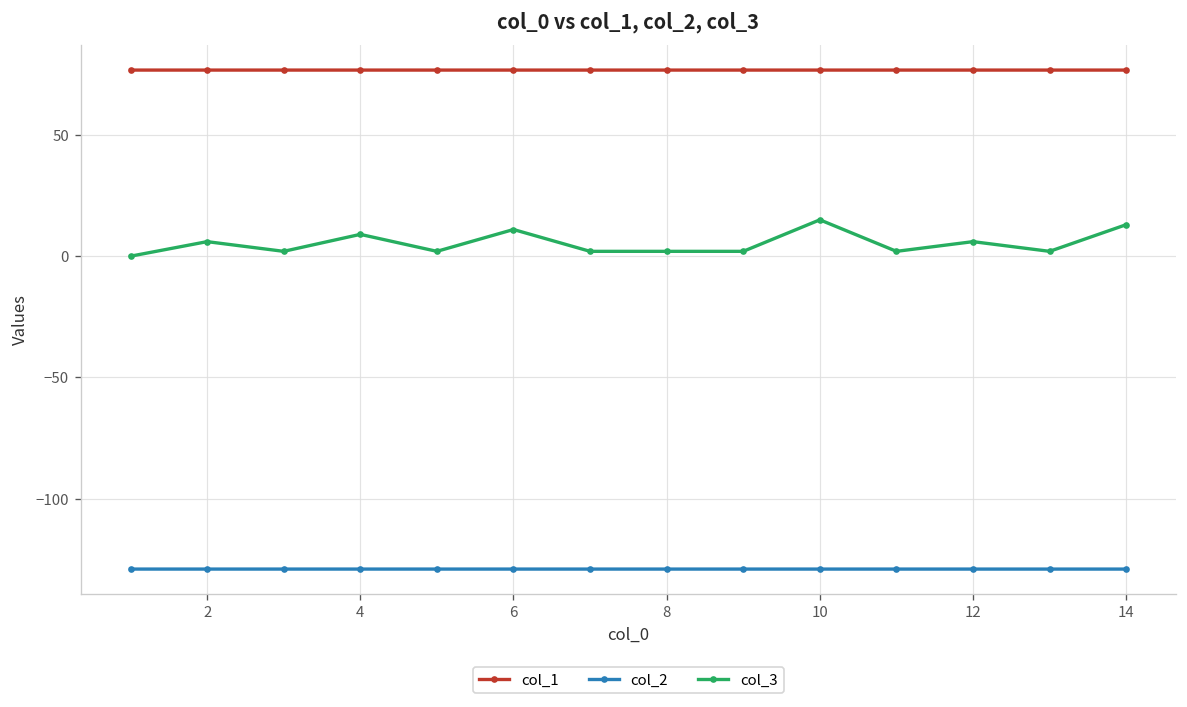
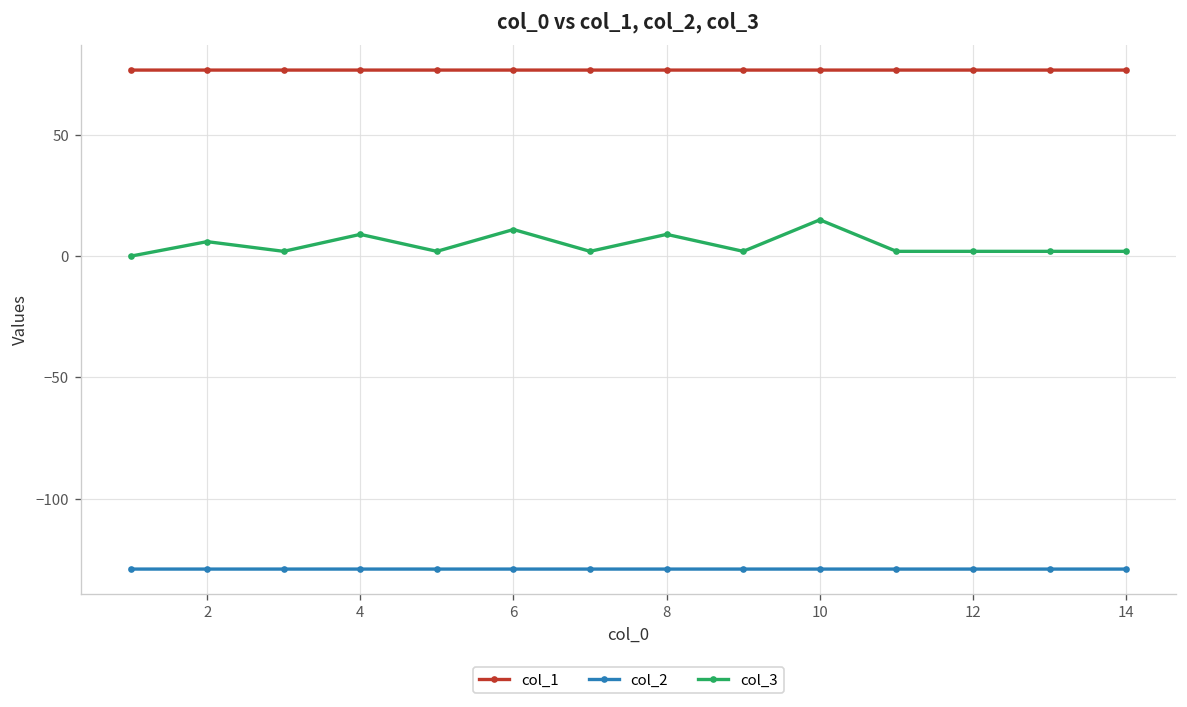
col_3, 8: 2 -> 9
col_3, 12: 6 -> 2
col_3, 14: 13 -> 2
